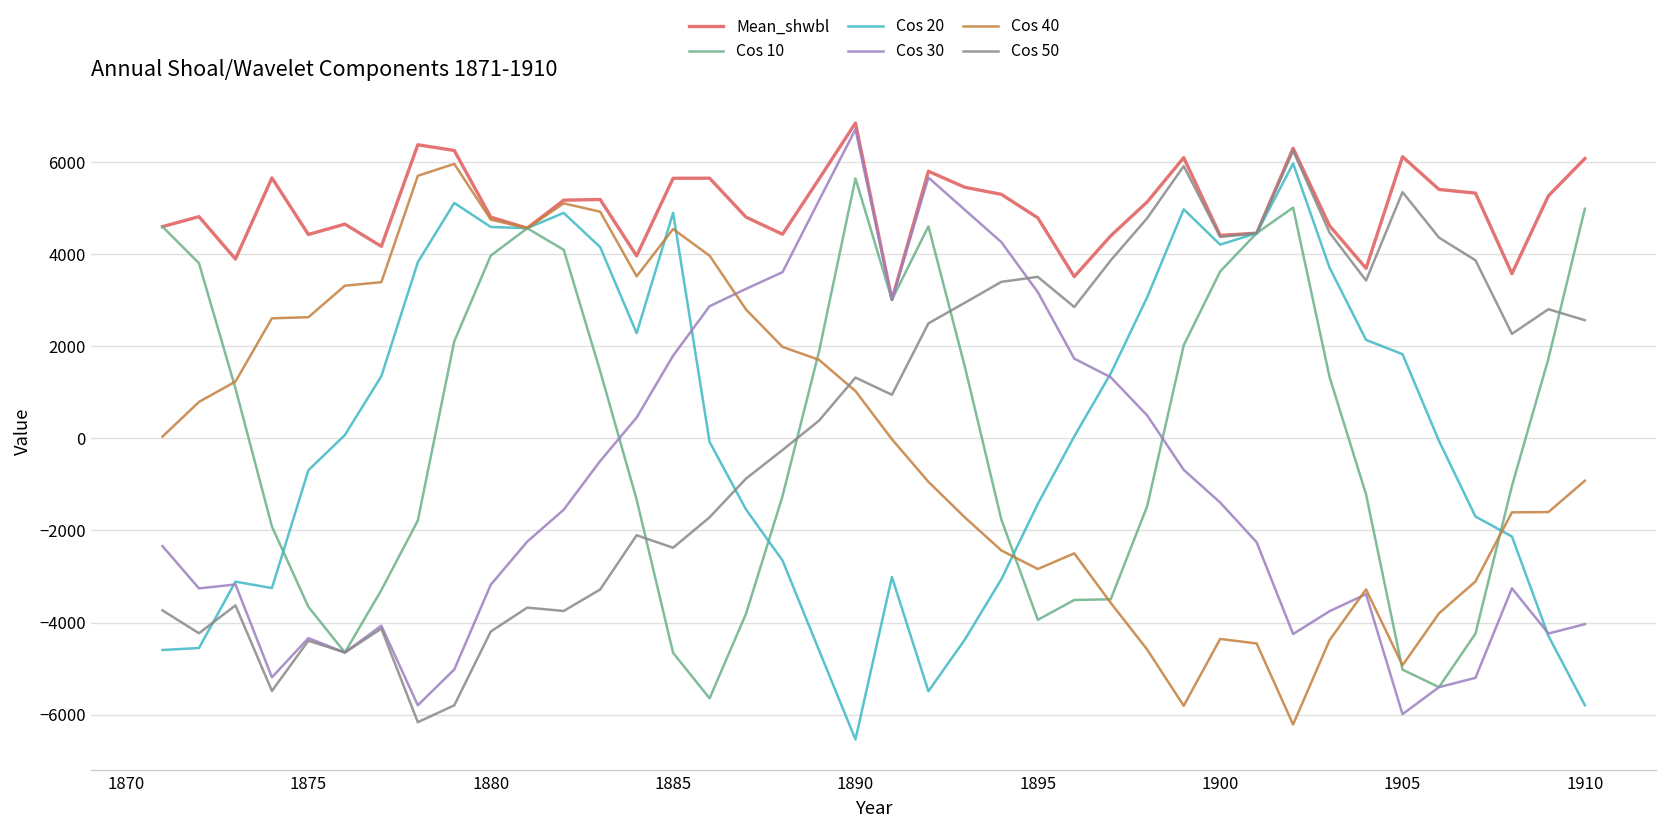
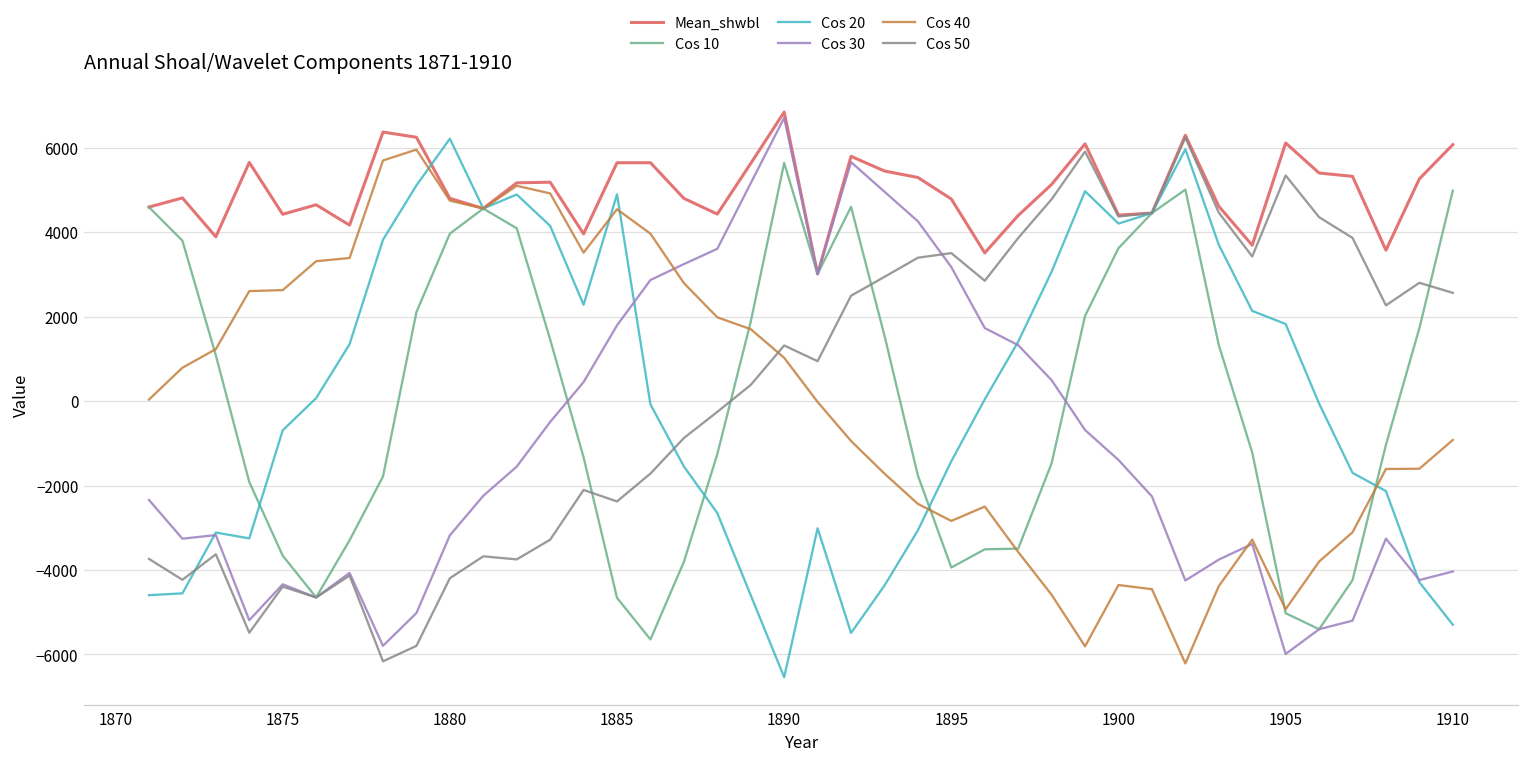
Cos 20, 1880: 4600 -> 6200
Cos 20, 1910: -5800 -> -5300
